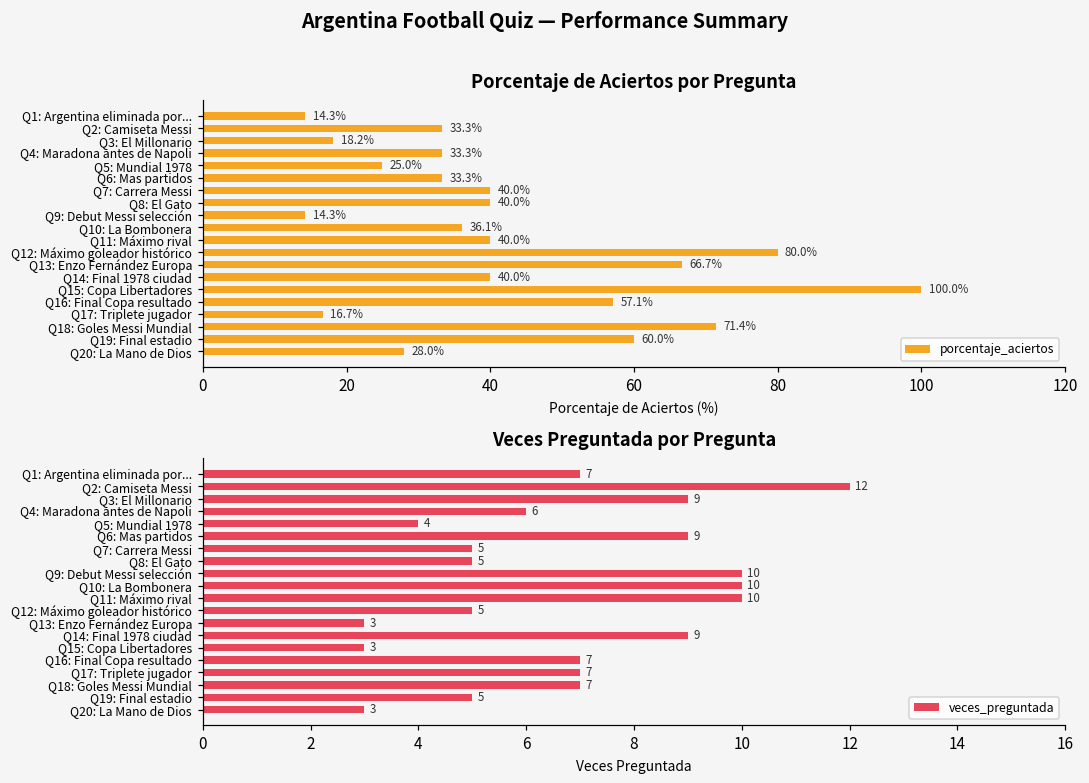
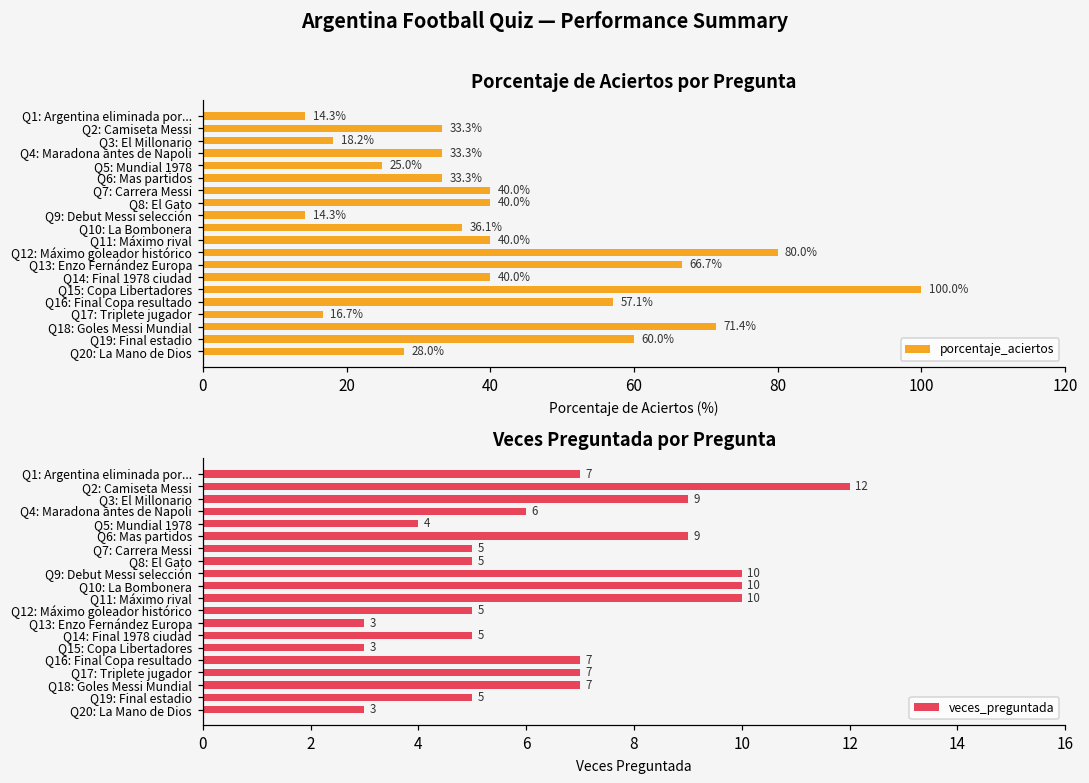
Veces Preguntada por Pregunta, Q14: Final 1978 ciudad: 9 -> 5
